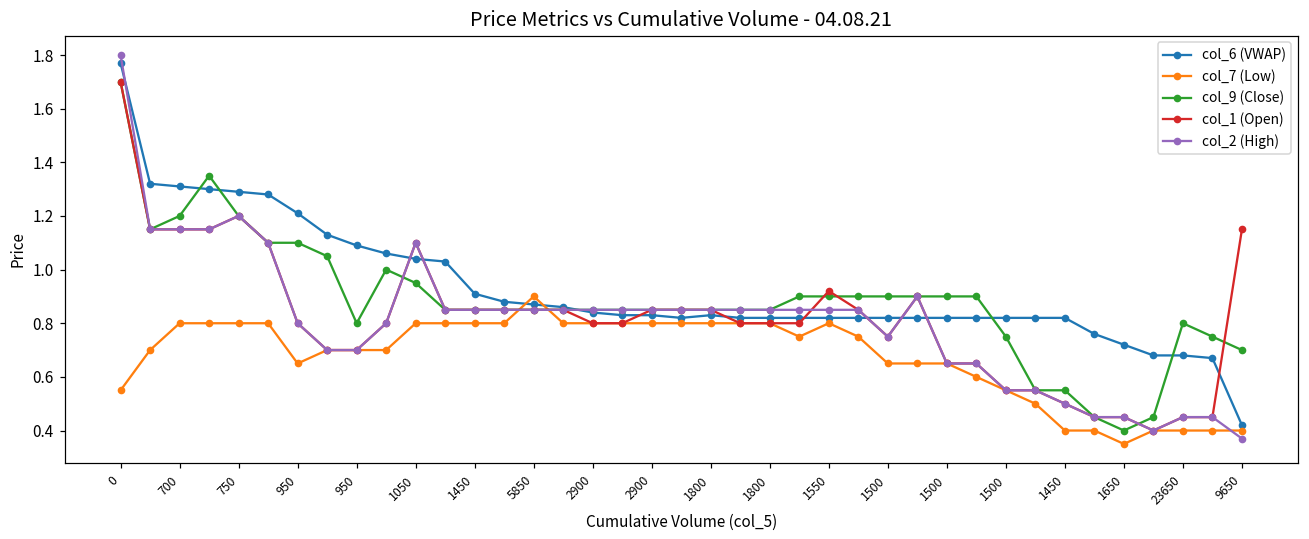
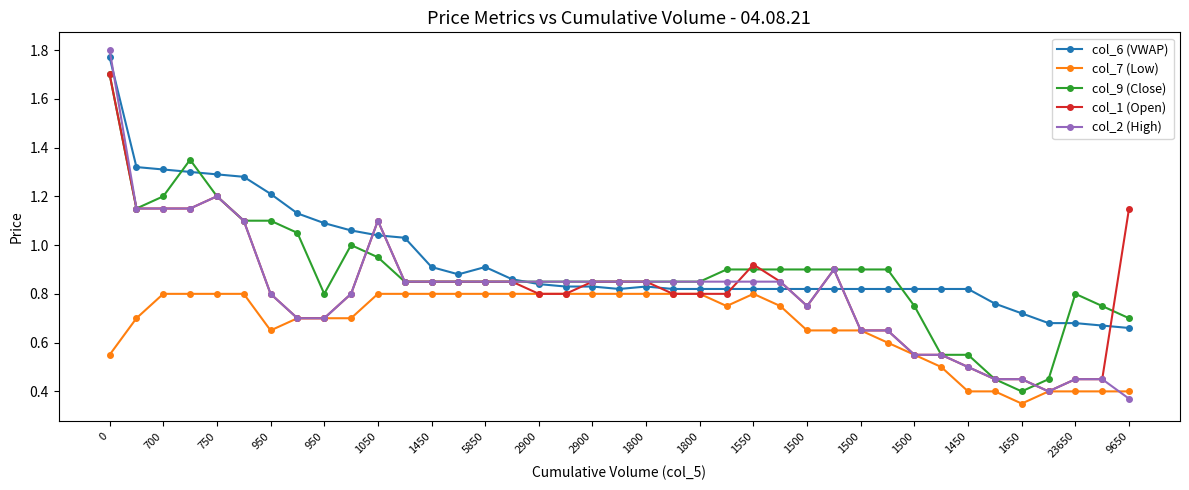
col_6 (VWAP), 5850: 0.87 -> 0.91
col_7 (Low), 5850: 0.9 -> 0.8
col_6 (VWAP), 9650: 0.42 -> 0.66
